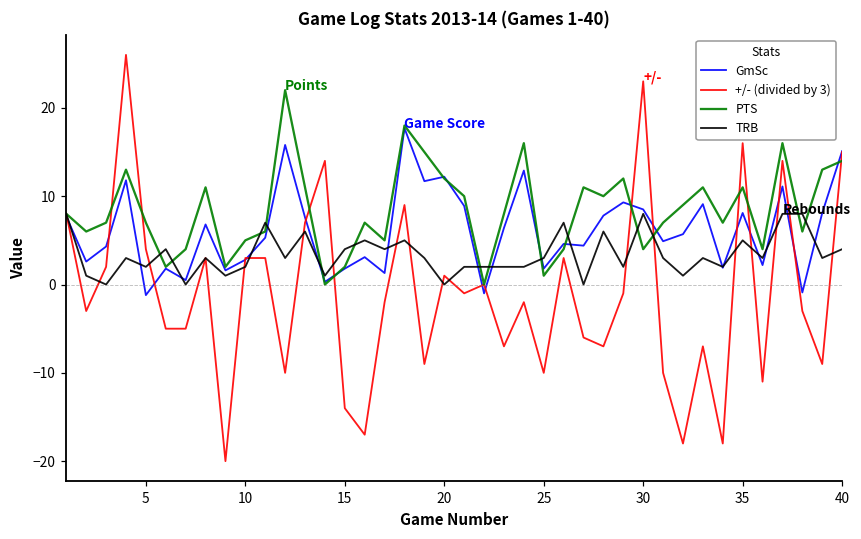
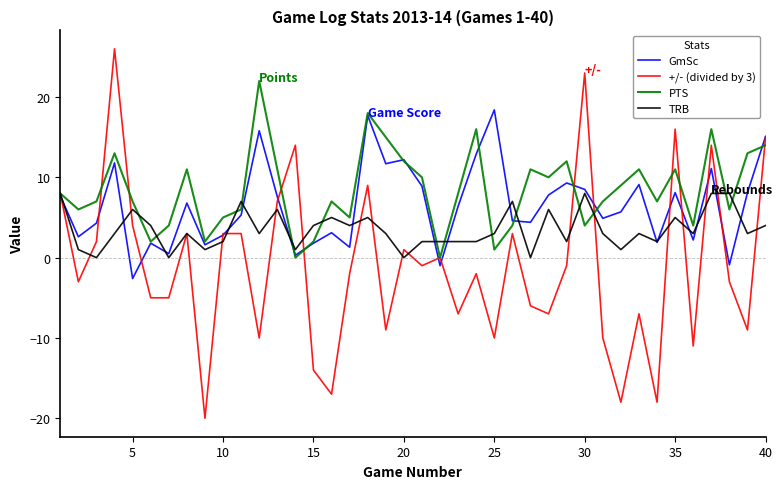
GmSc, 5: -1 -> -3
TRB, 5: 2 -> 6
GmSc, 25: 2 -> 18
